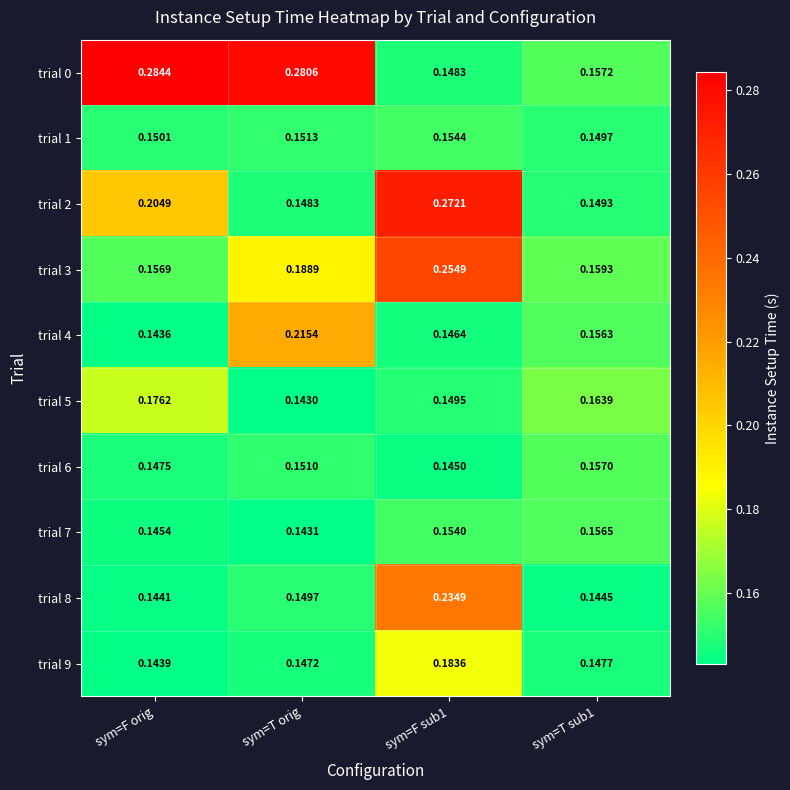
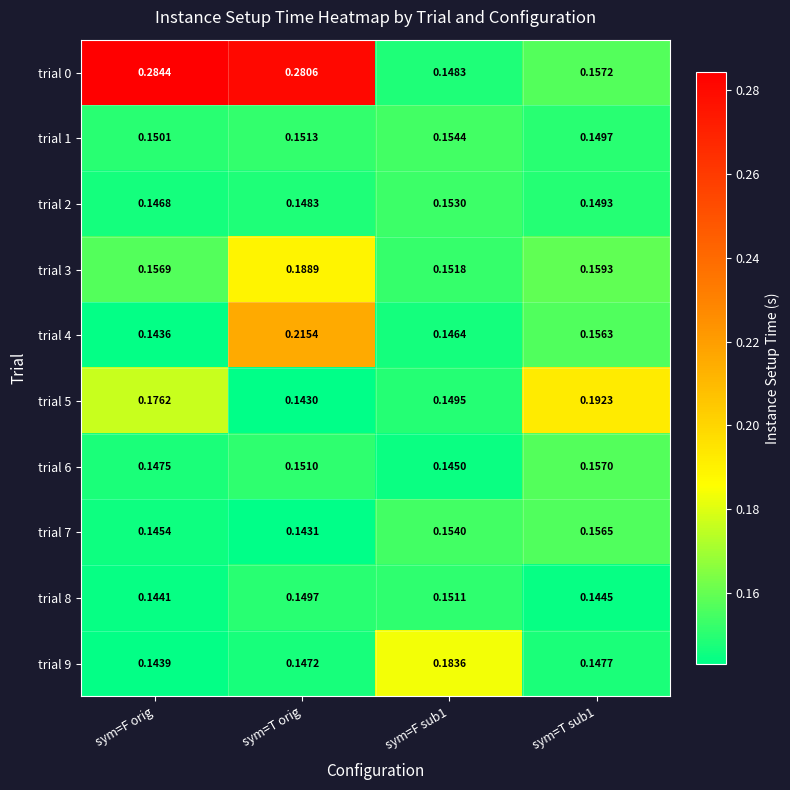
trial 2, sym=F orig: 0.2049 -> 0.1468
trial 2, sym=F sub1: 0.2721 -> 0.1530
trial 3, sym=F sub1: 0.2549 -> 0.1518
trial 5, sym=T sub1: 0.1639 -> 0.1923
trial 8, sym=F sub1: 0.2349 -> 0.1511
